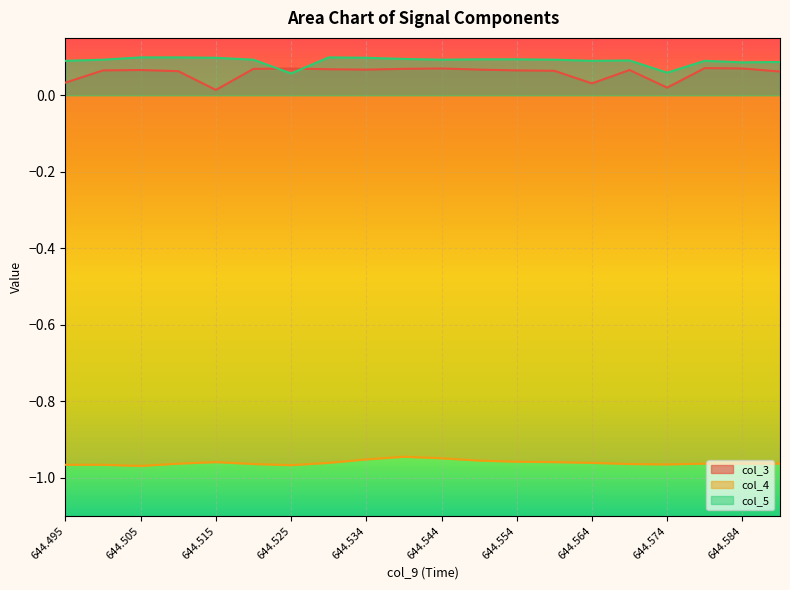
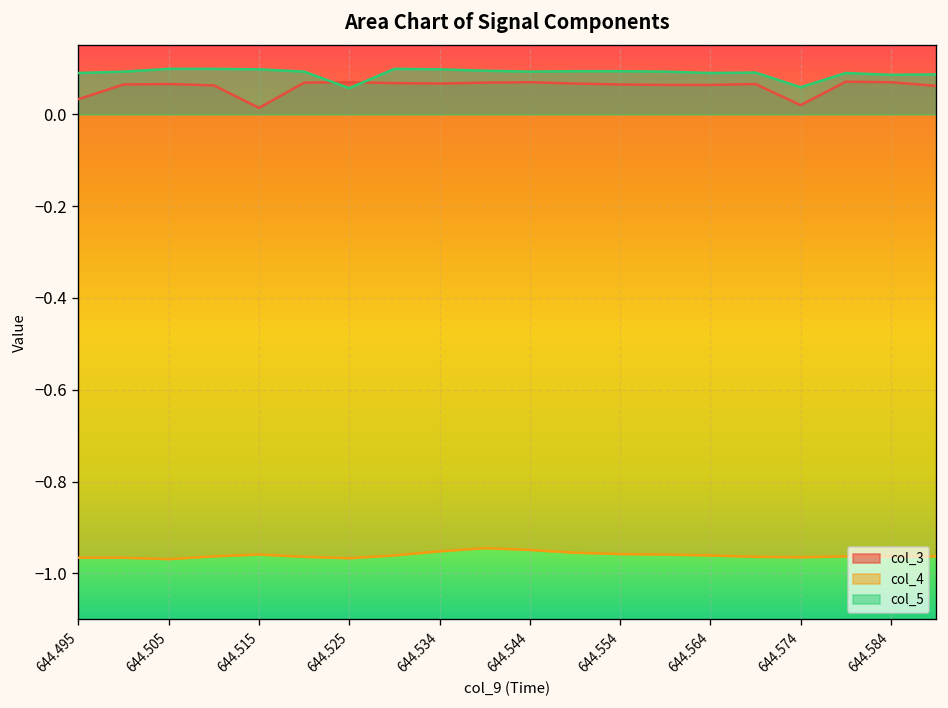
col_3, 644.564: 0.03 -> 0.06
